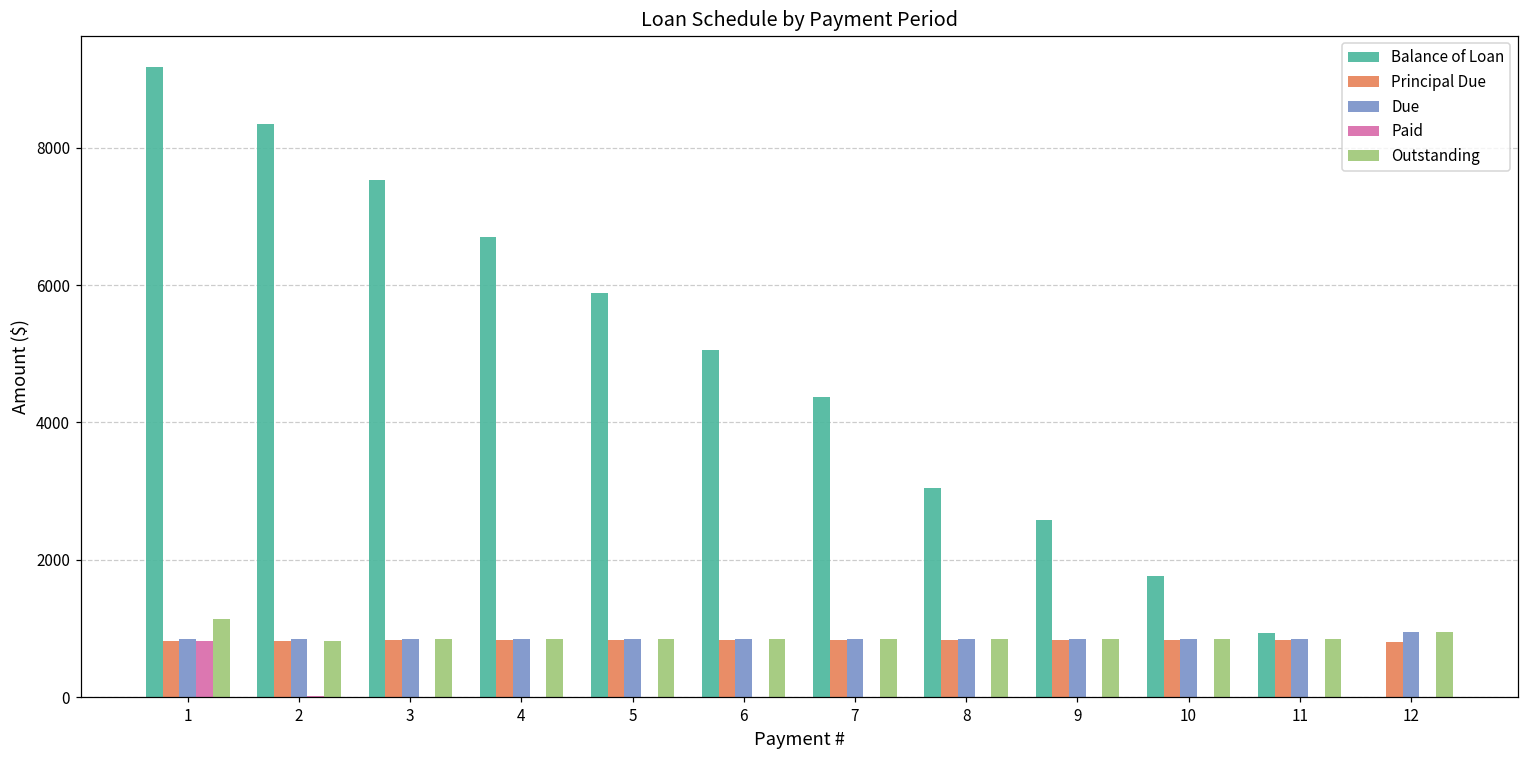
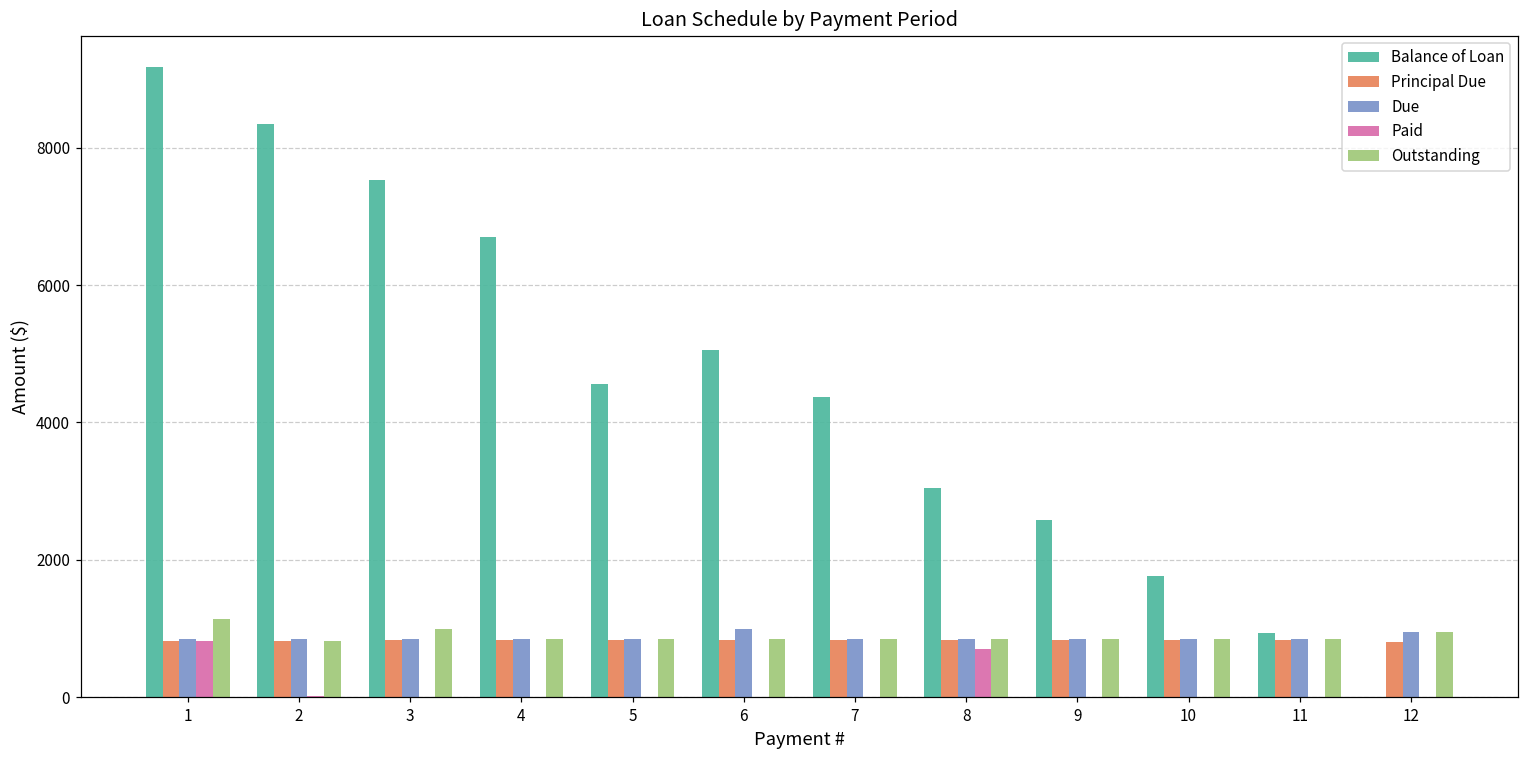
Outstanding, 3: 800 -> 1000
Balance of Loan, 5: 5900 -> 4600
Due, 6: 800 -> 1000
Paid, 8: 0 -> 700
